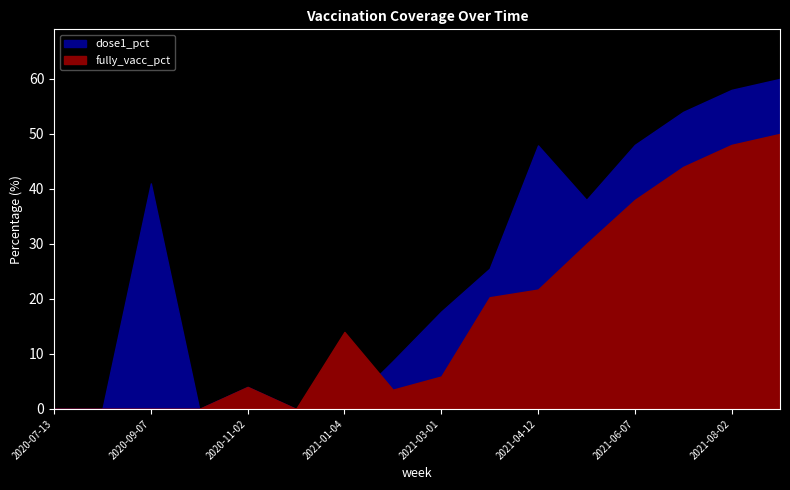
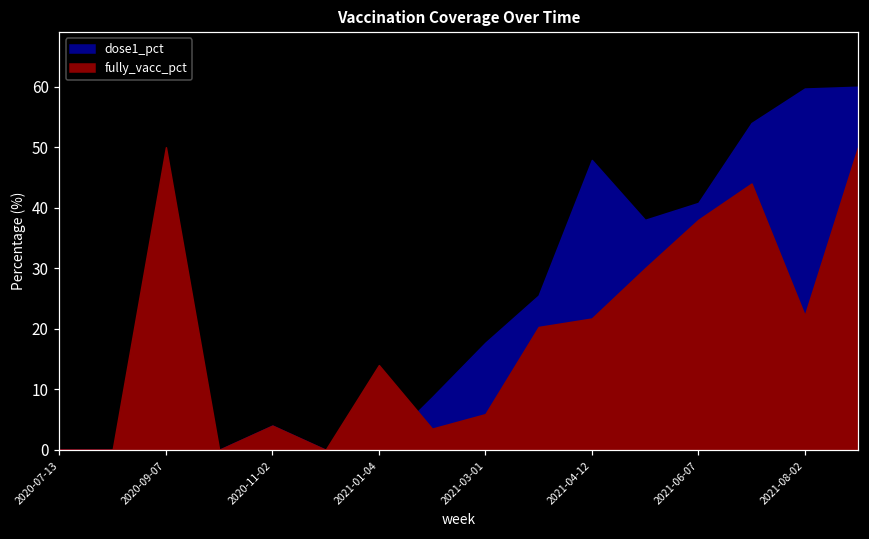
dose1_pct, 2020-09-07: 41 -> 0
fully_vacc_pct, 2020-09-07: 0 -> 50
dose1_pct, 2021-06-07: 48 -> 41
dose1_pct, 2021-08-02: 58 -> 60
fully_vacc_pct, 2021-08-02: 48 -> 22
